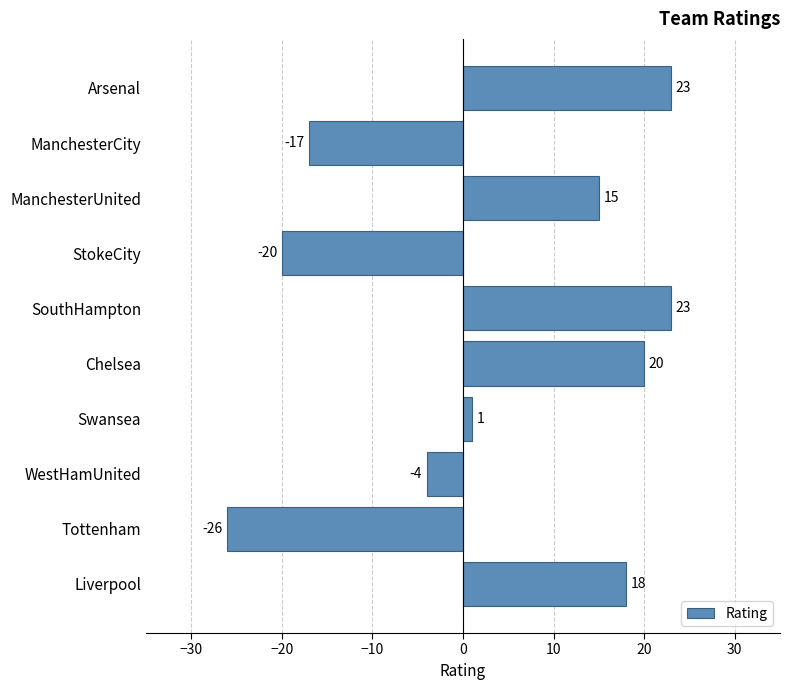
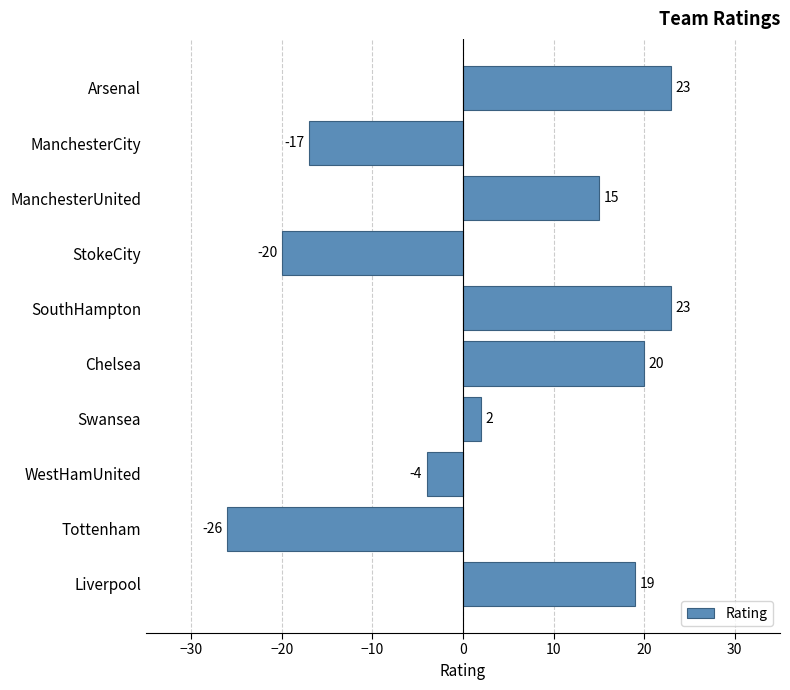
Swansea: 1 -> 2
Liverpool: 18 -> 19
